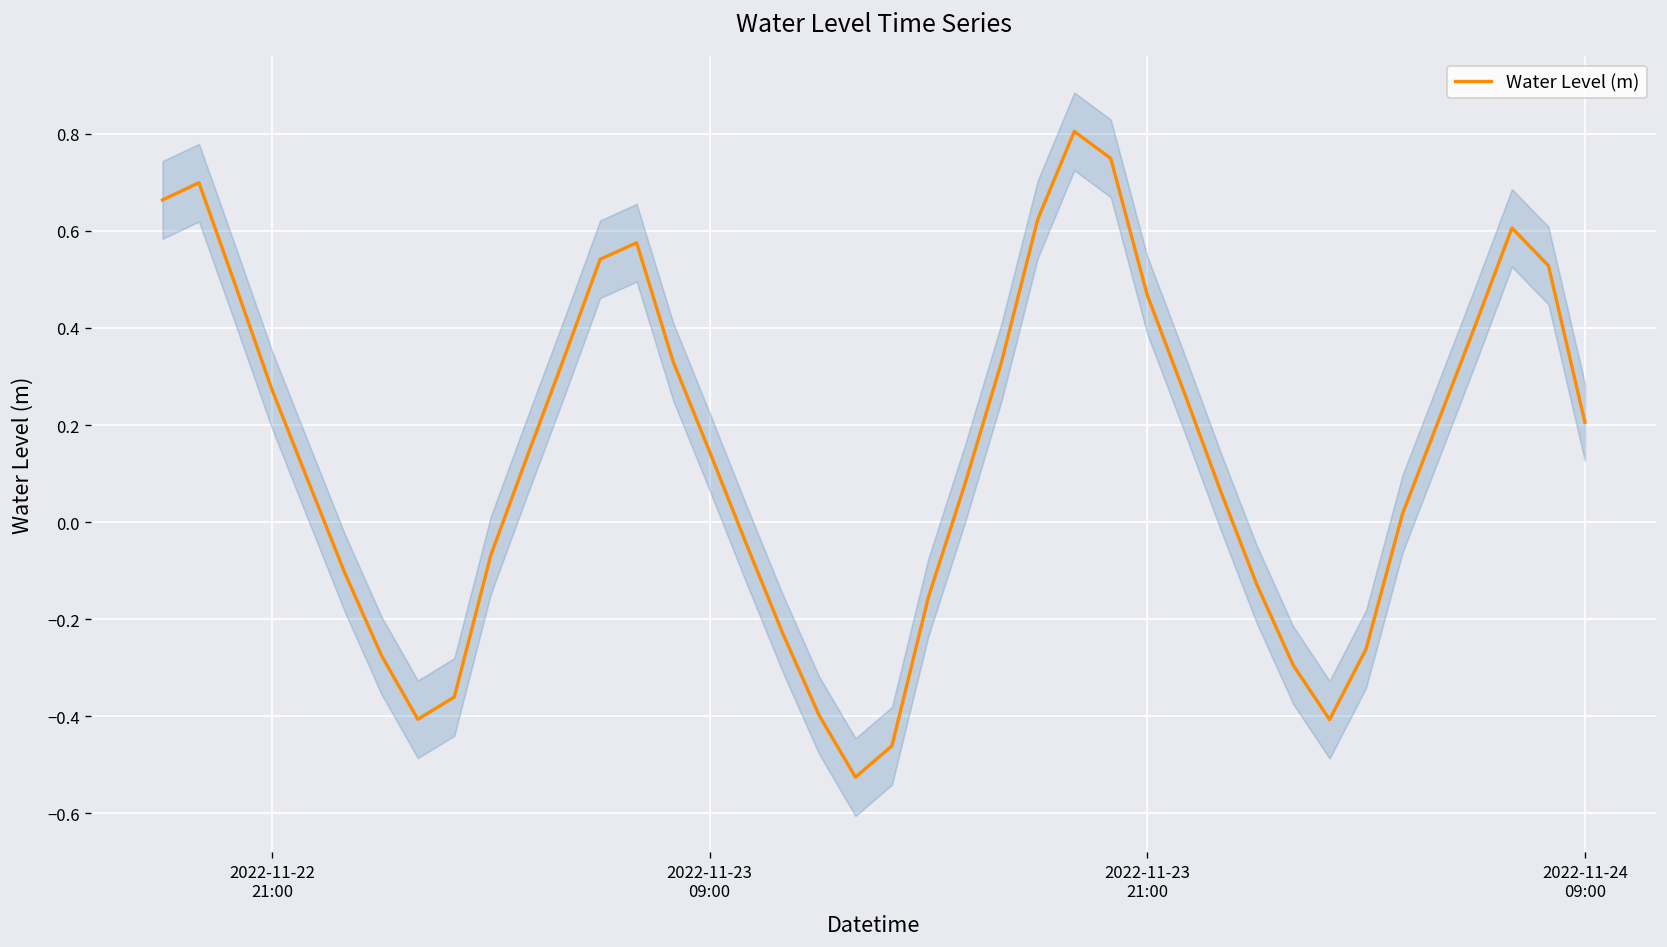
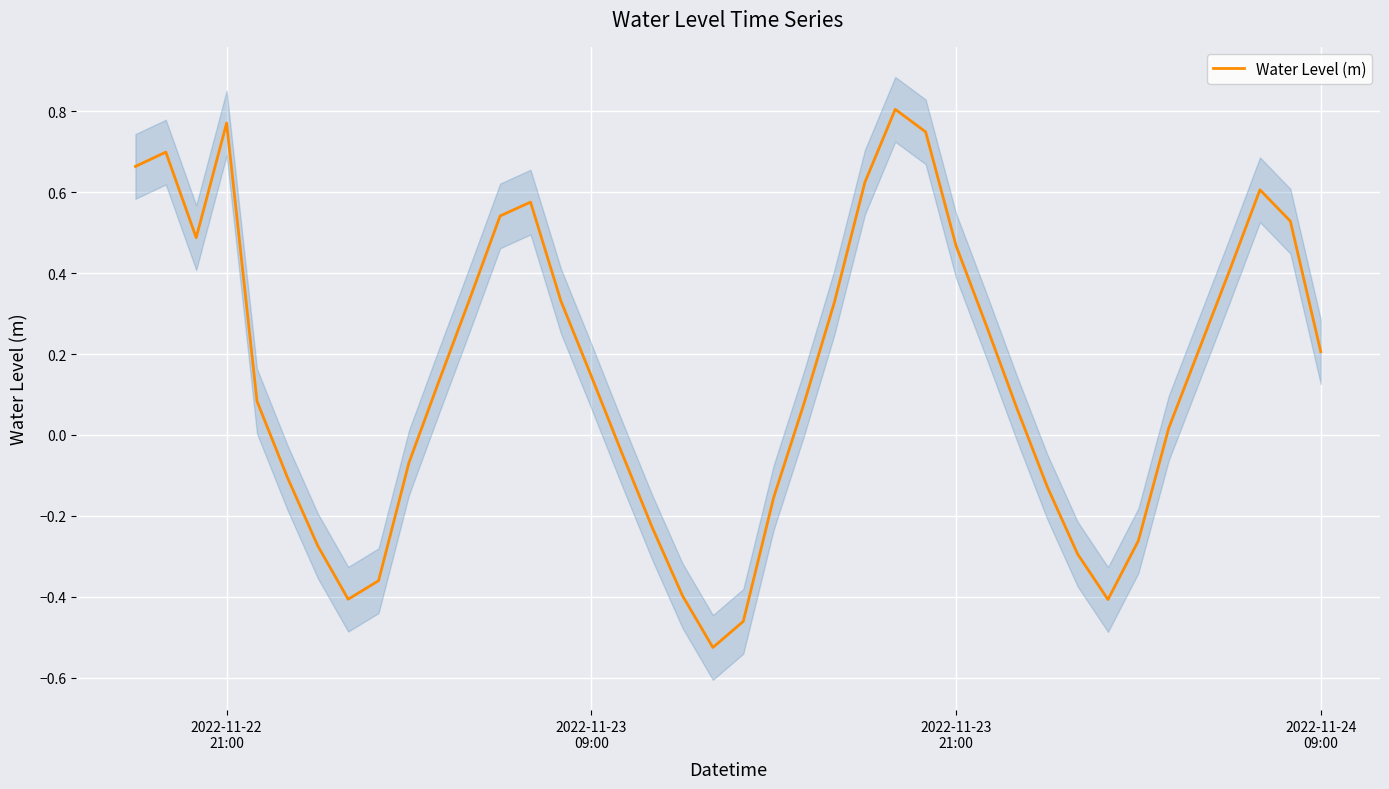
Water Level (m), 2022-11-22 21:00: 0.27 -> 0.77
